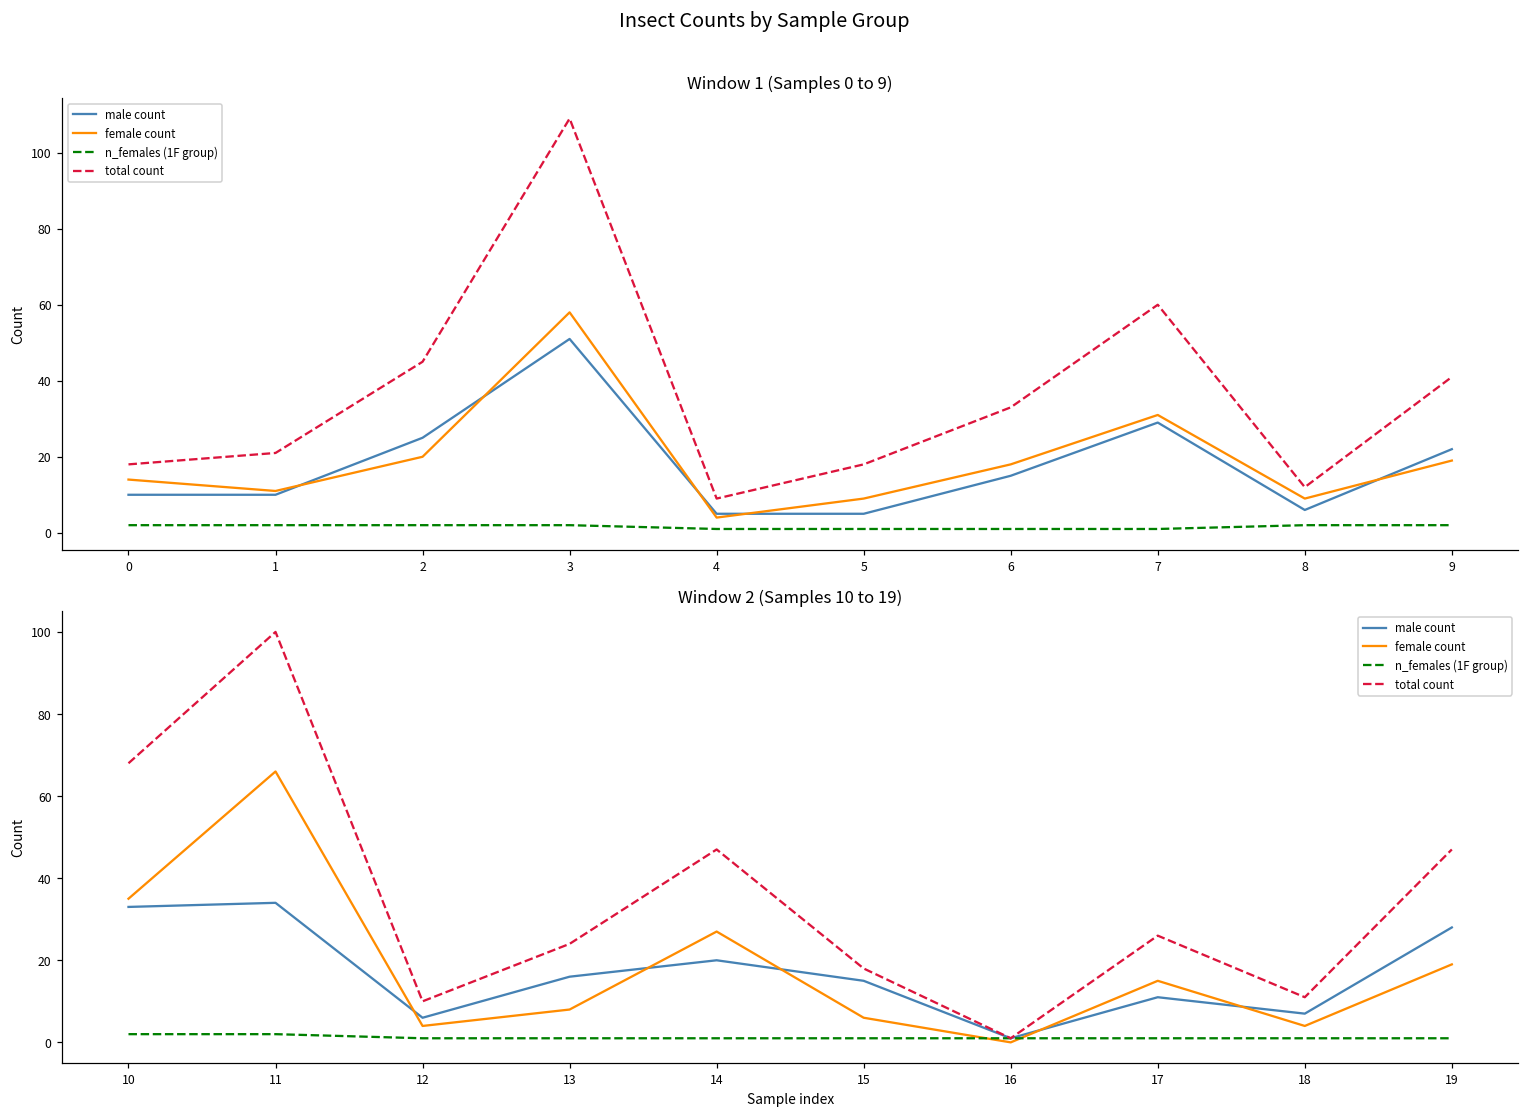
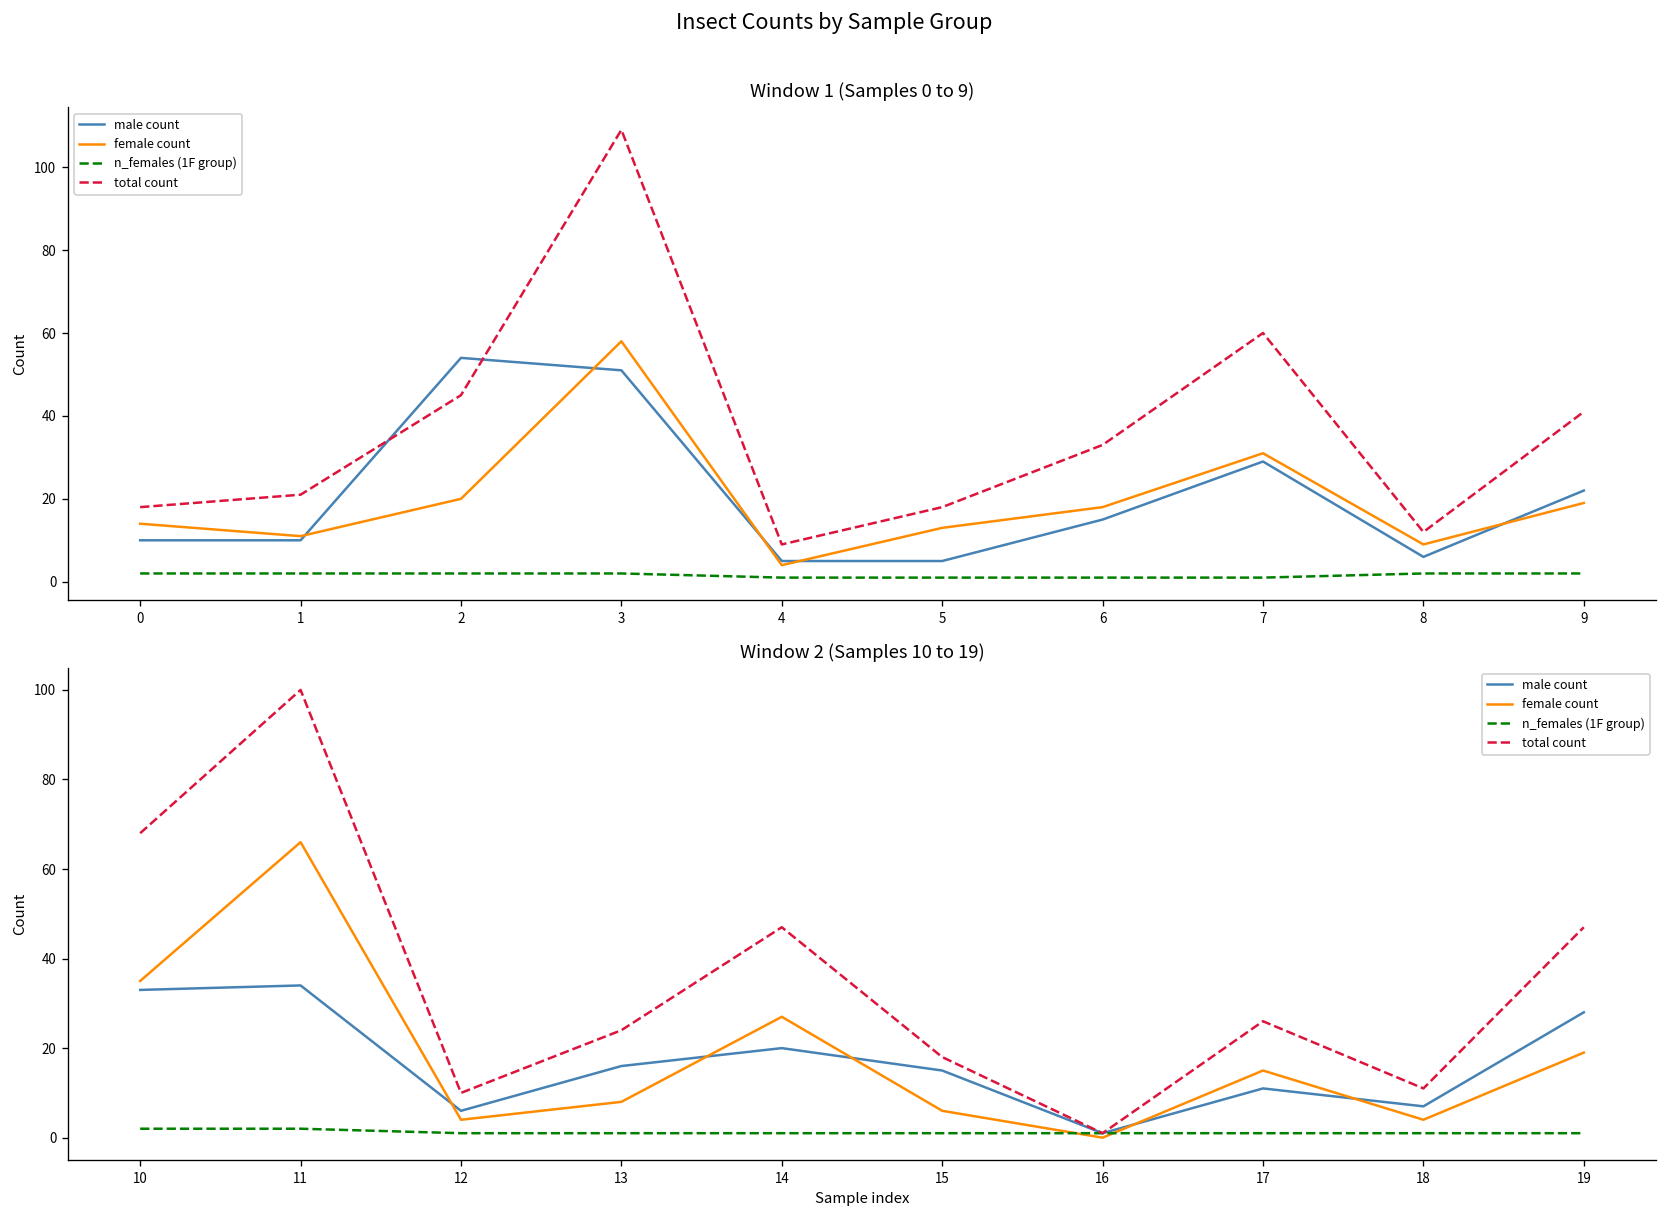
Window 1 (Samples 0 to 9), male count, 2: 25 -> 54
Window 1 (Samples 0 to 9), female count, 5: 9 -> 13
